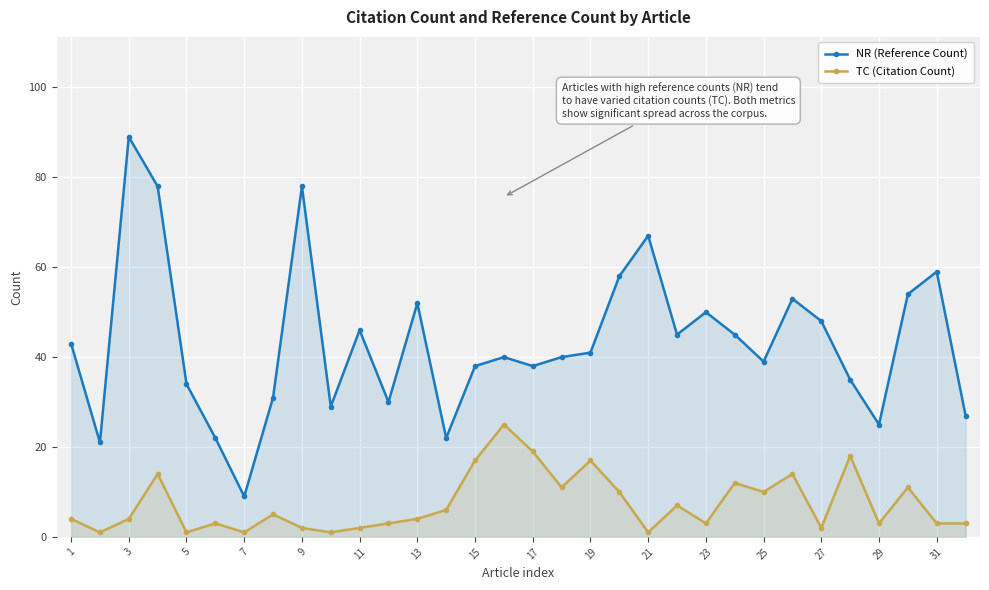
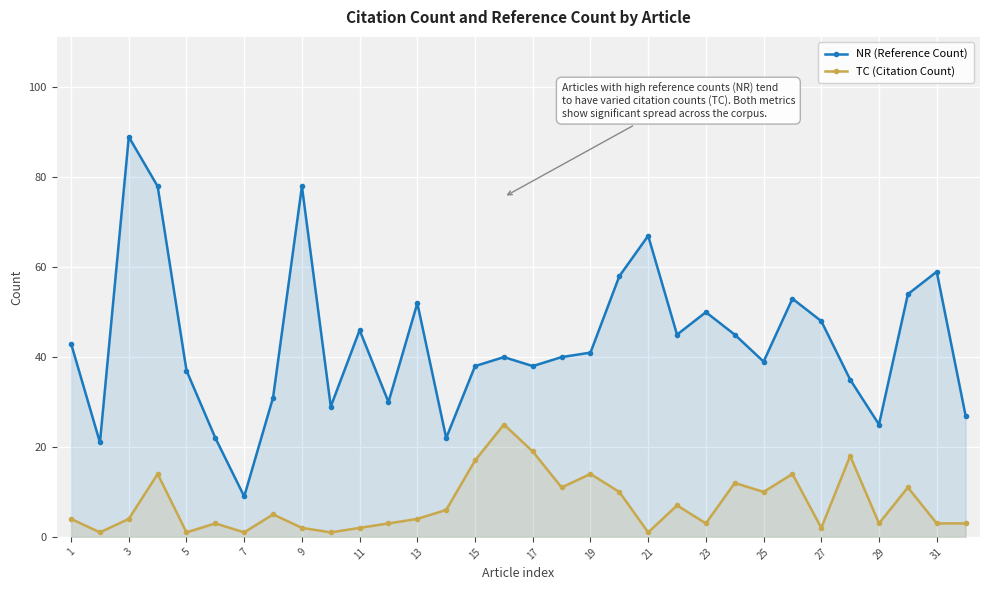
NR (Reference Count), 5: 34 -> 37
TC (Citation Count), 19: 17 -> 14
